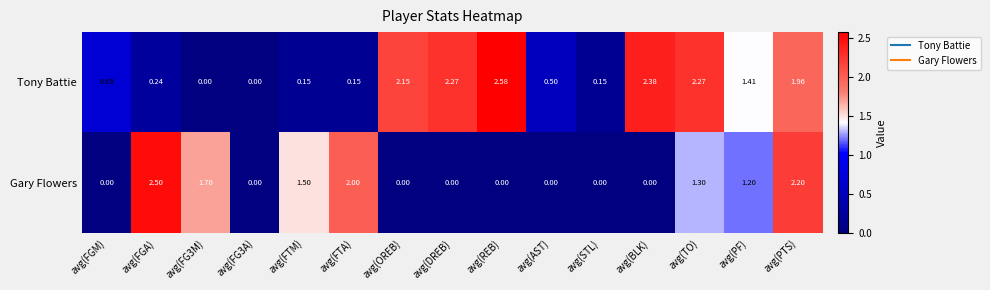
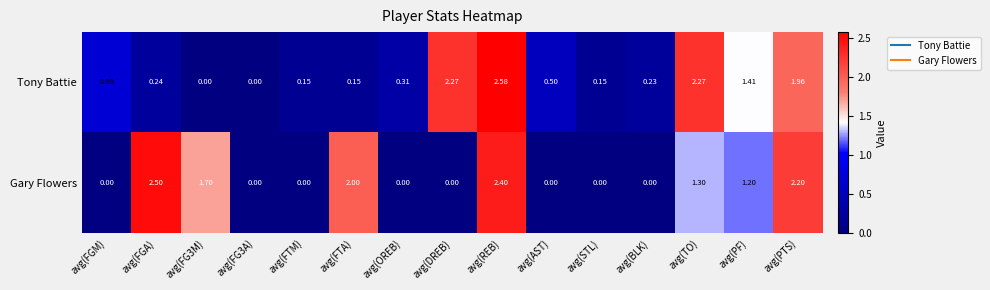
Tony Battie, avg(OREB): 2.15 -> 0.31
Tony Battie, avg(BLK): 2.38 -> 0.23
Gary Flowers, avg(FTM): 1.50 -> 0.00
Gary Flowers, avg(REB): 0.00 -> 2.40
